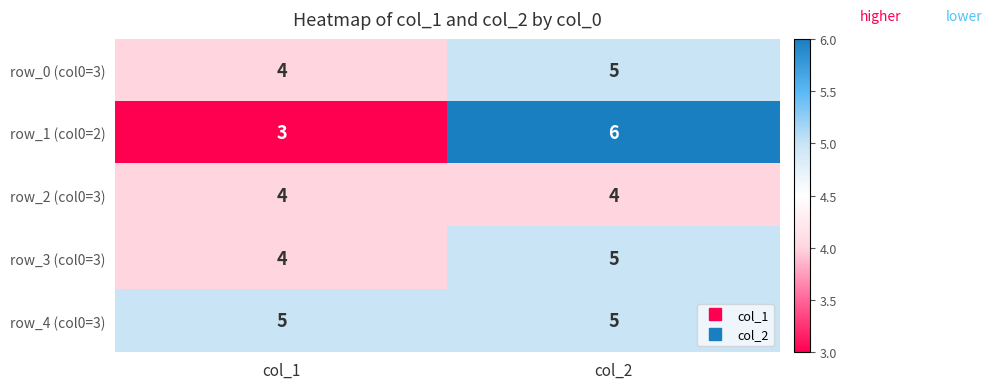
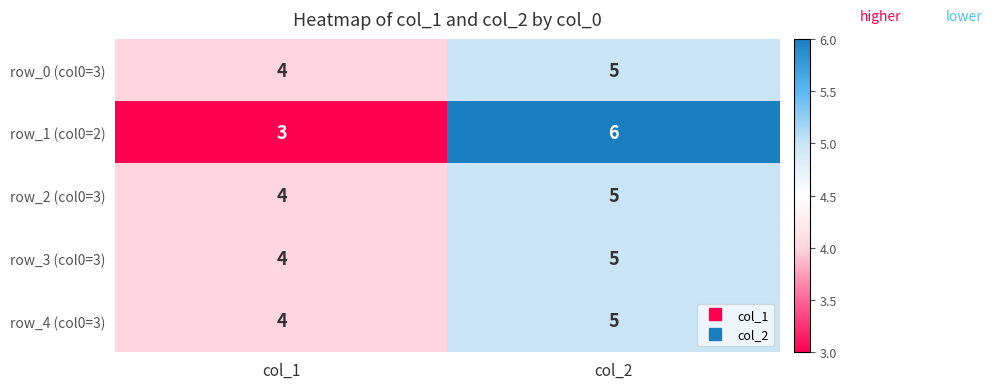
row_2 (col0=3), col_2: 4 -> 5
row_4 (col0=3), col_1: 5 -> 4
